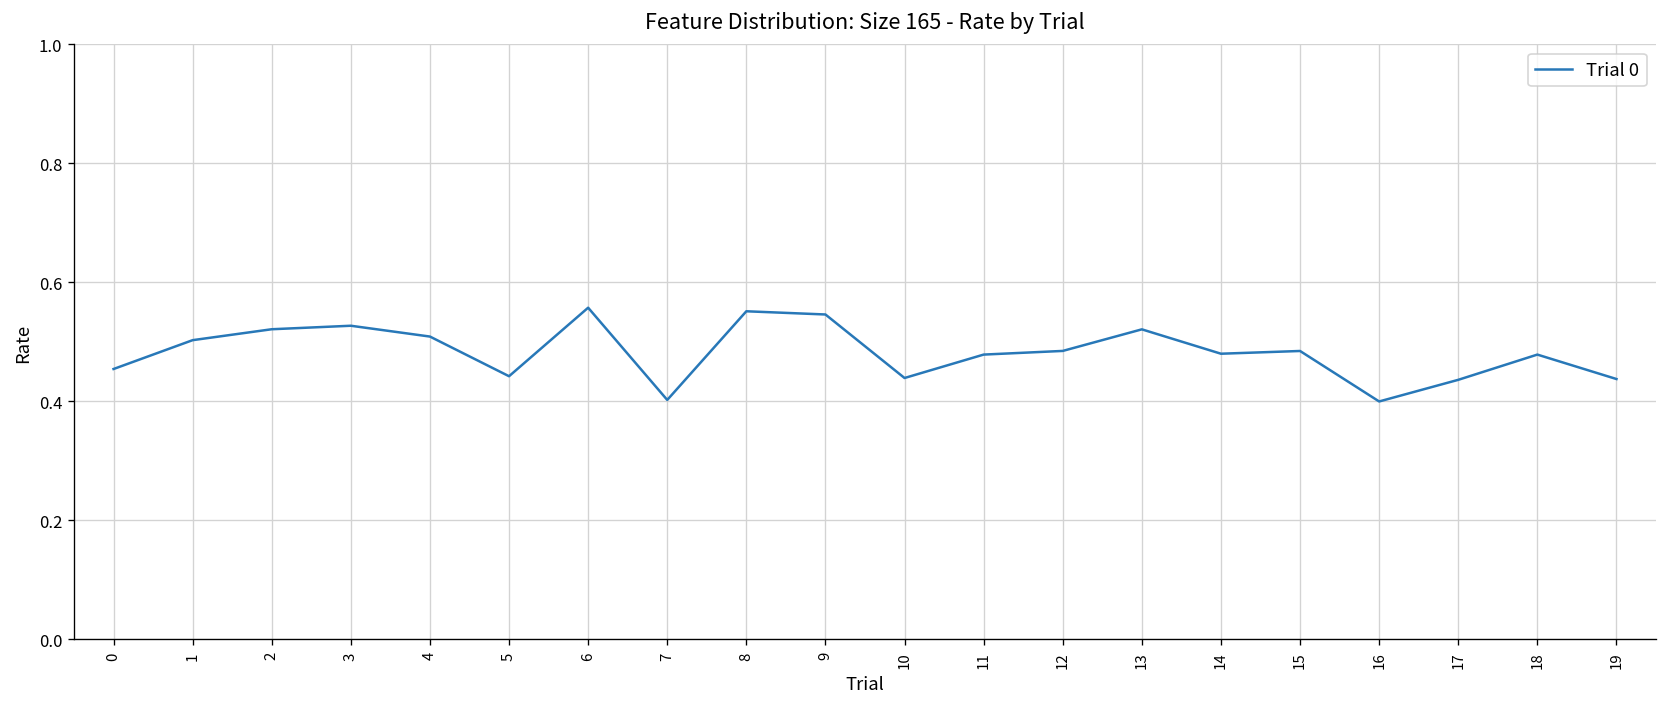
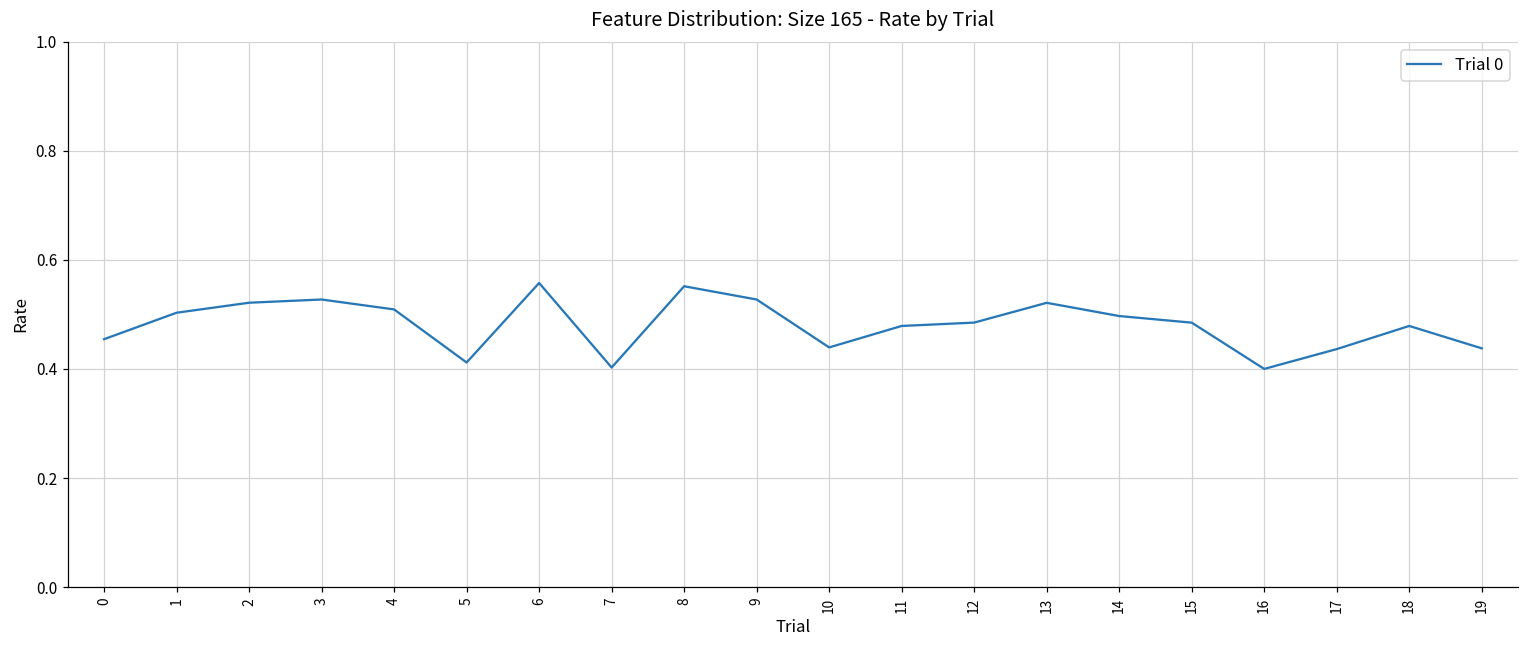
5: 0.44 -> 0.41
9: 0.55 -> 0.53
14: 0.48 -> 0.50
